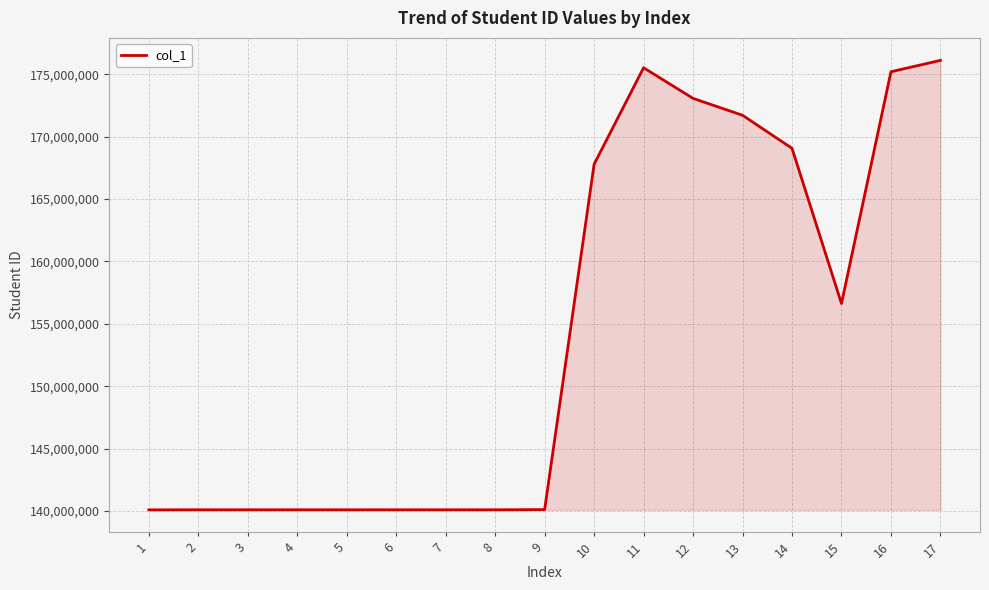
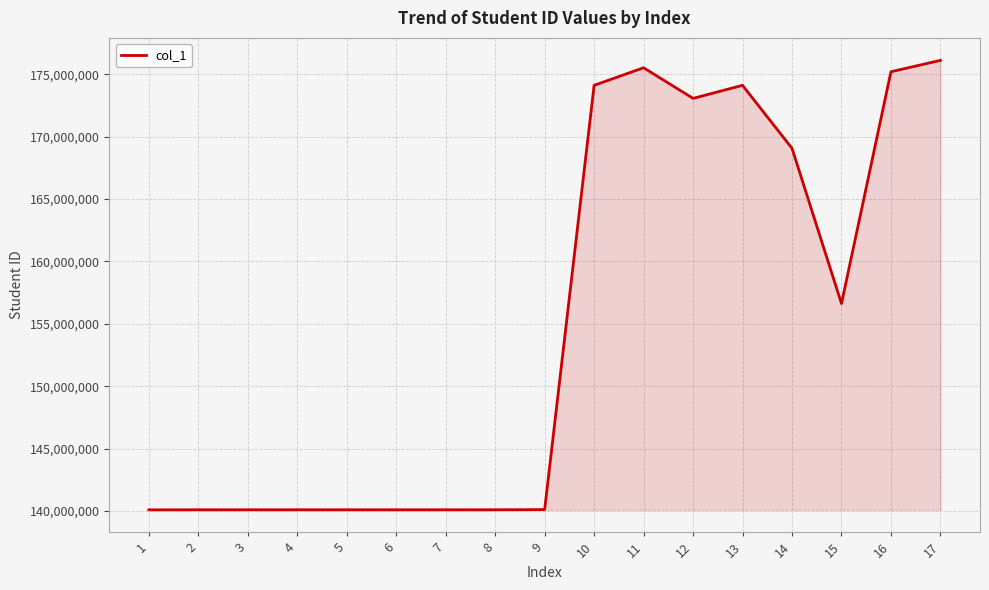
10: 167,800,000 -> 174,100,000
13: 171,700,000 -> 174,100,000
